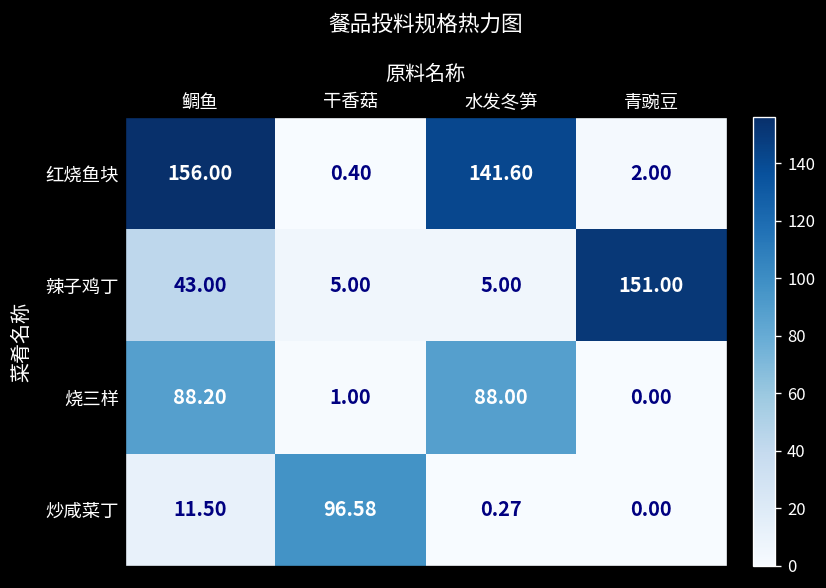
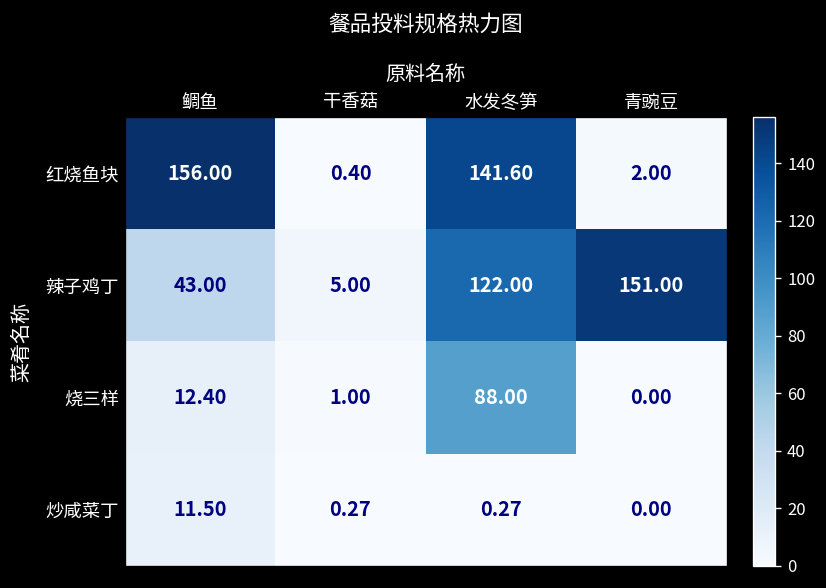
辣子鸡丁, 水发冬笋: 5.00 -> 122.00
烧三样, 鲷鱼: 88.20 -> 12.40
炒咸菜丁, 干香菇: 96.58 -> 0.27
